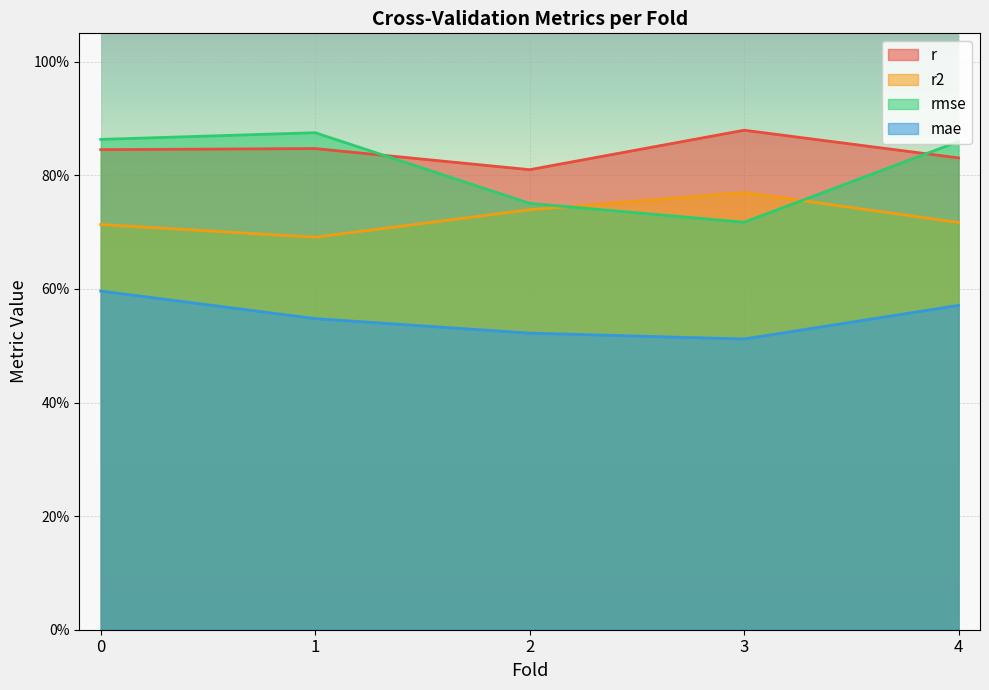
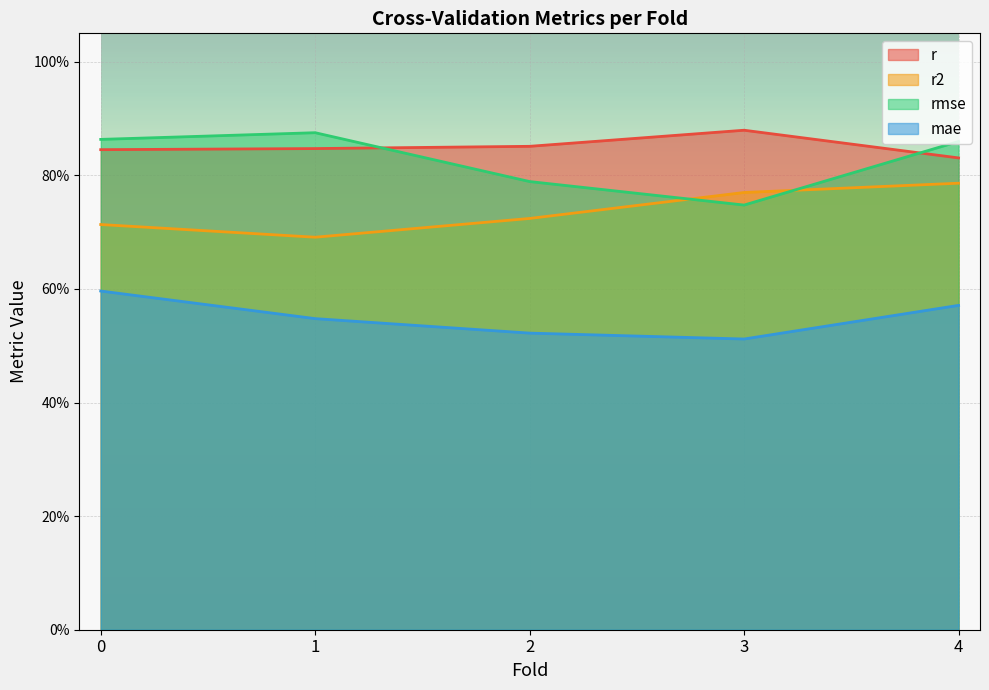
r, 2: 81% -> 85%
r2, 2: 74% -> 72%
rmse, 2: 75% -> 79%
rmse, 3: 72% -> 75%
r2, 4: 72% -> 79%
